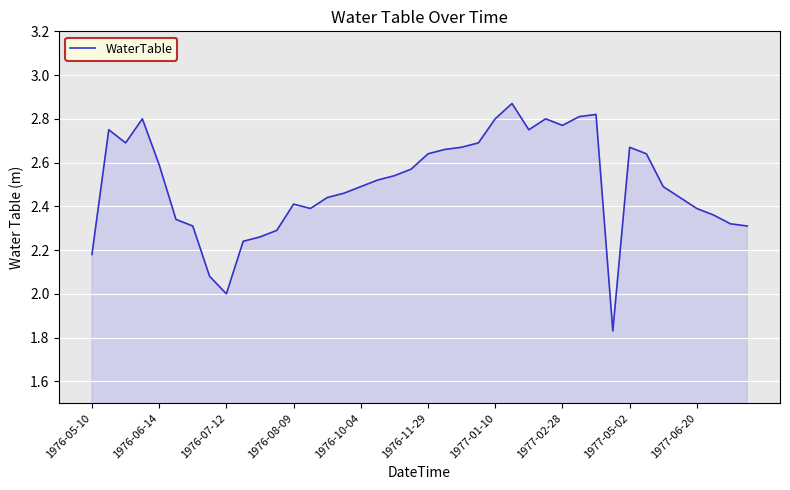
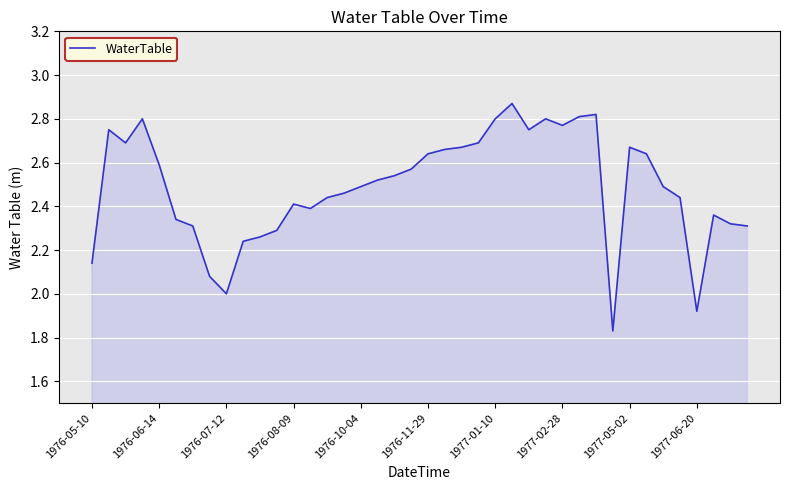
1976-05-10: 2.18 -> 2.14
1977-06-20: 2.39 -> 1.92
